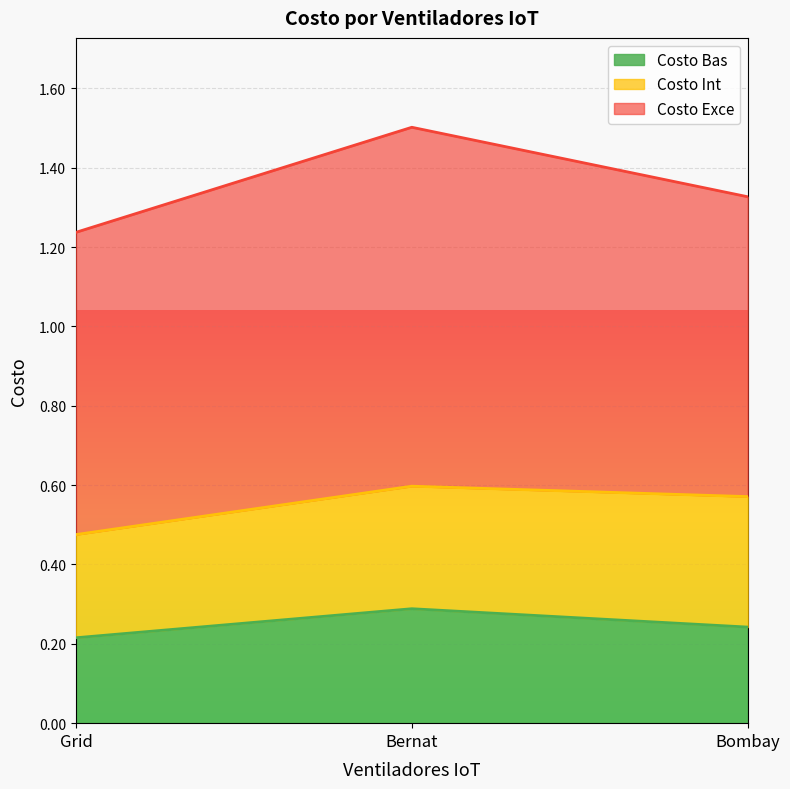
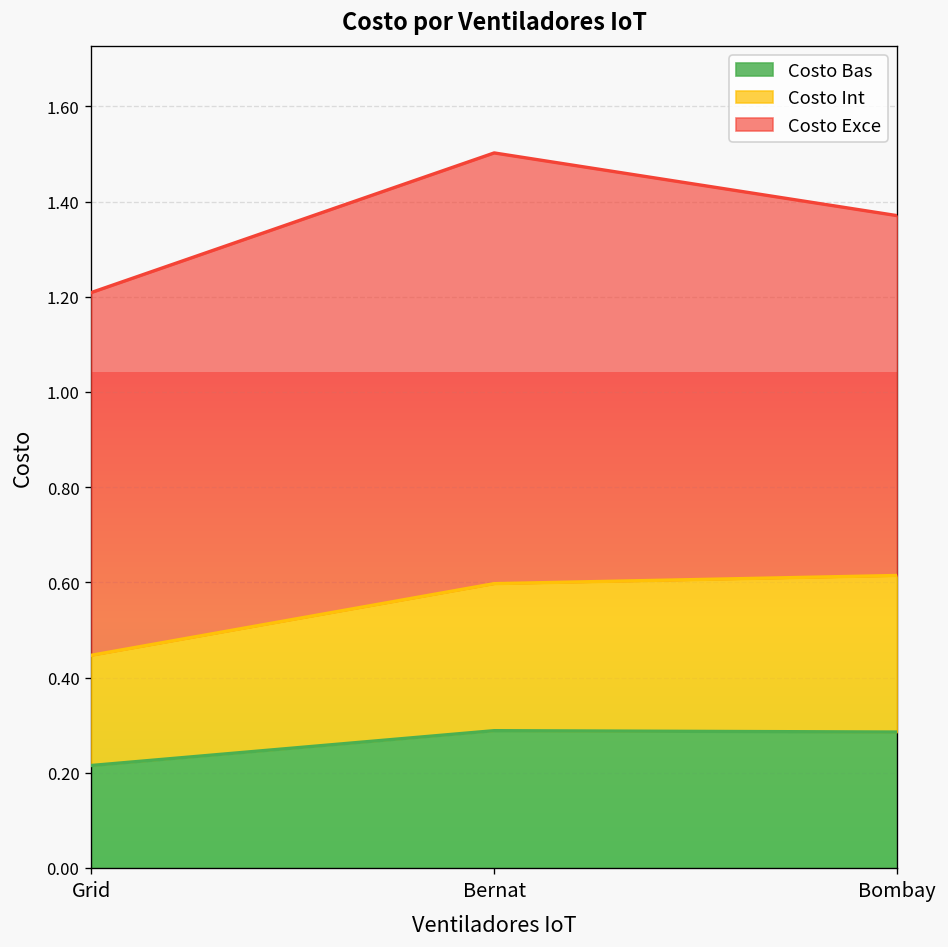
Costo Int, Grid: 0.26 -> 0.23
Costo Bas, Bombay: 0.24 -> 0.29
